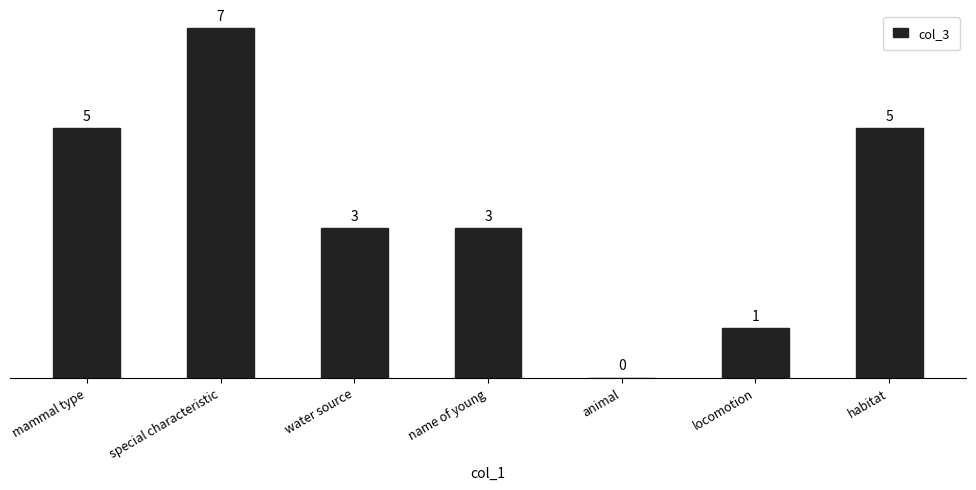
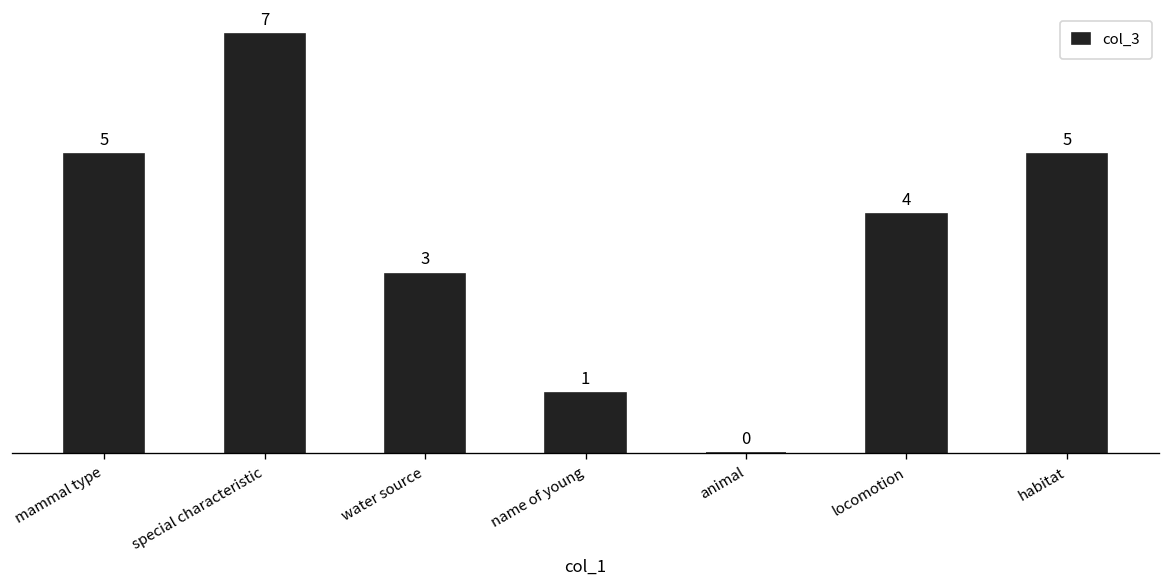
name of young: 3 -> 1
locomotion: 1 -> 4
